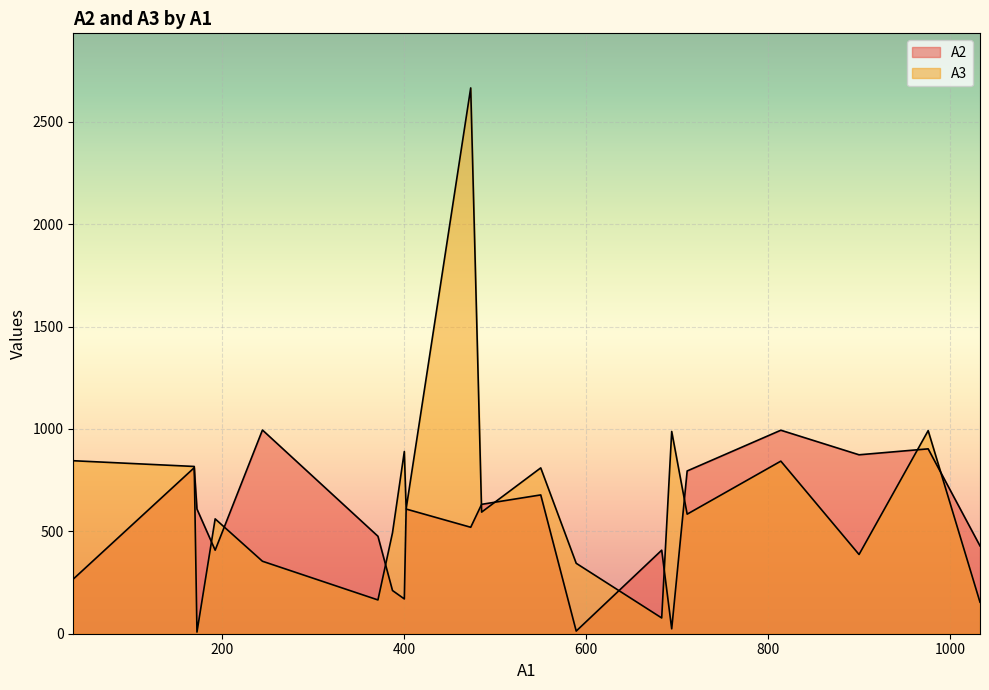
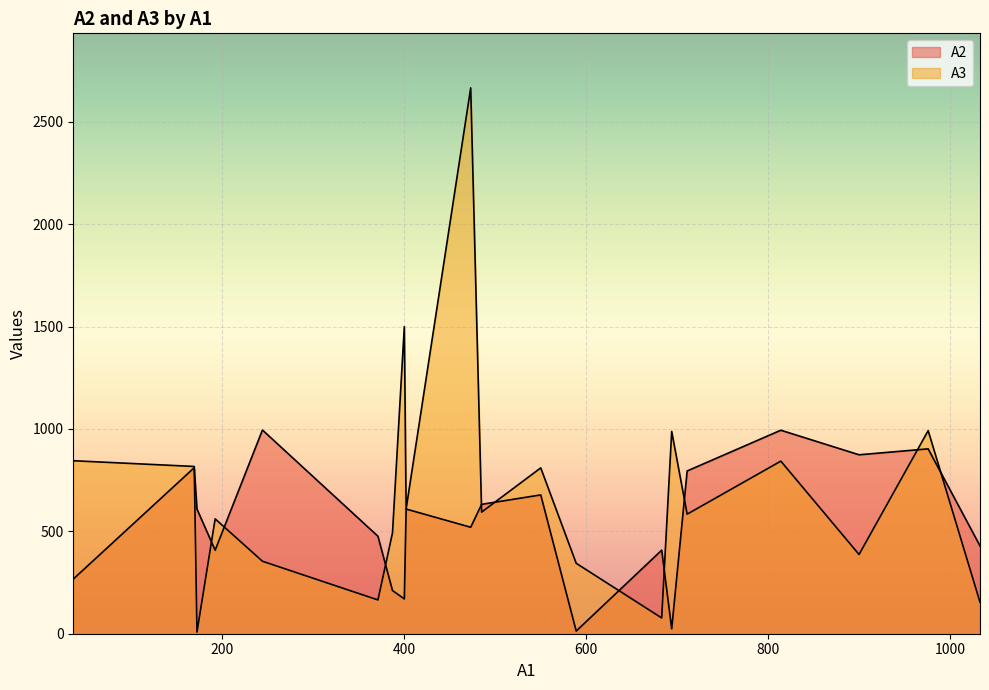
A3, 400: 890 -> 1500
